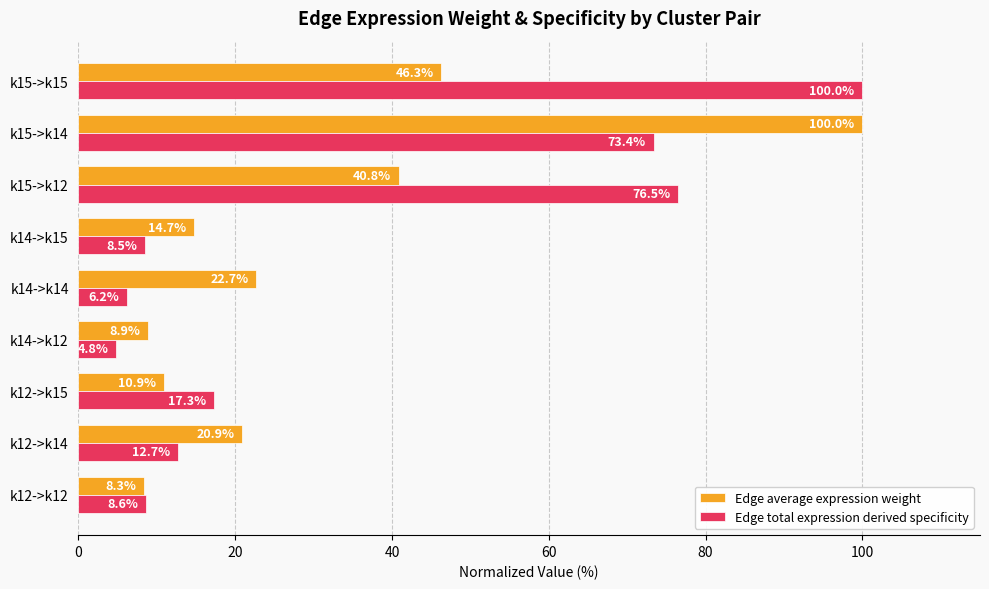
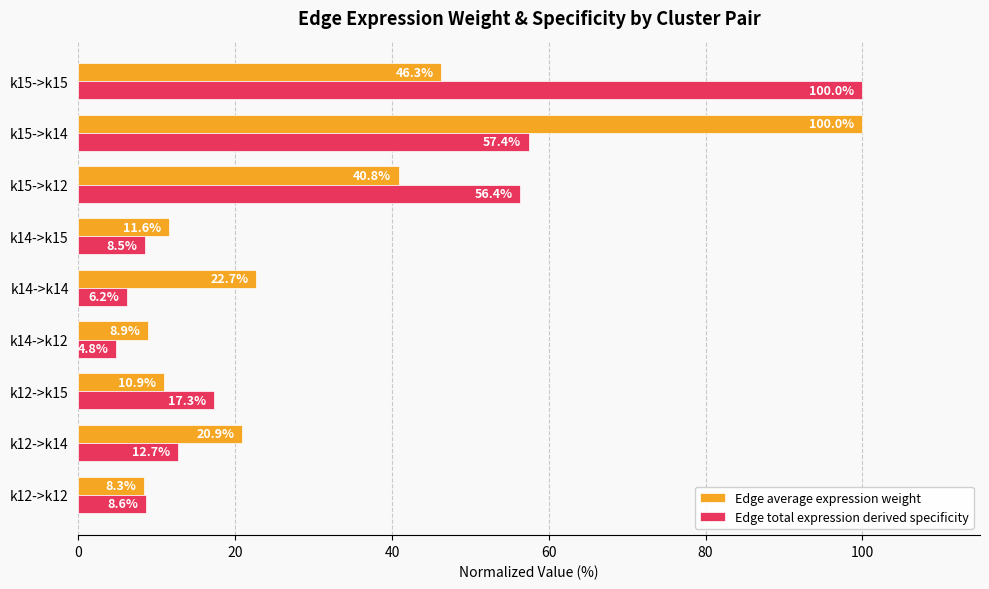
Edge total expression derived specificity, k15->k14: 73.4% -> 57.4%
Edge total expression derived specificity, k15->k12: 76.5% -> 56.4%
Edge average expression weight, k14->k15: 14.7% -> 11.6%
